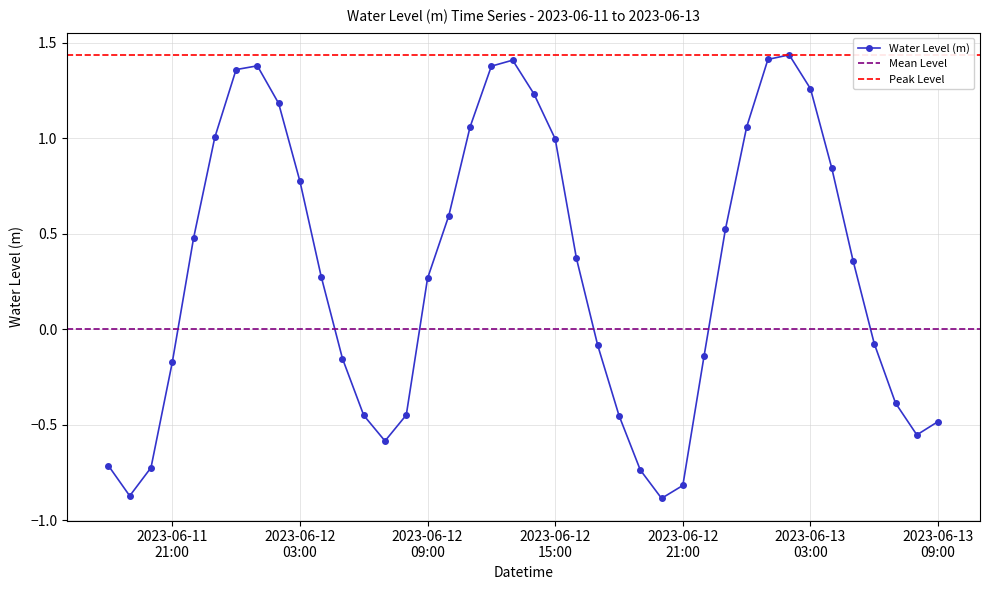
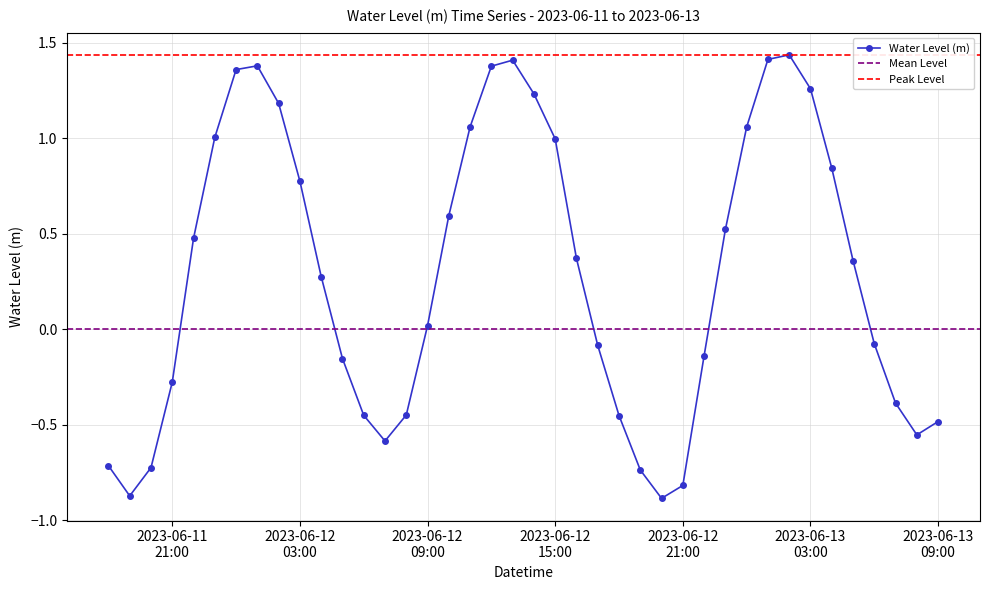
2023-06-11 21:00: -0.17 -> -0.28
2023-06-12 09:00: 0.27 -> 0.02
